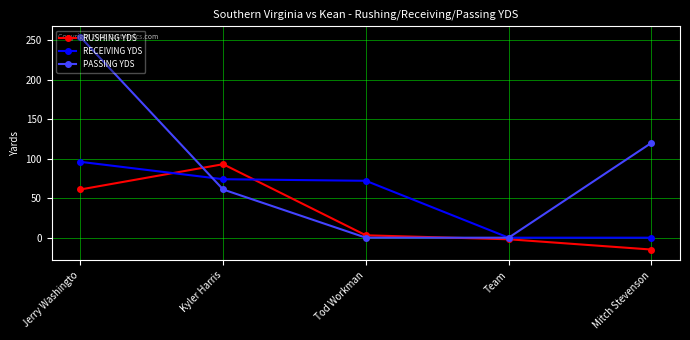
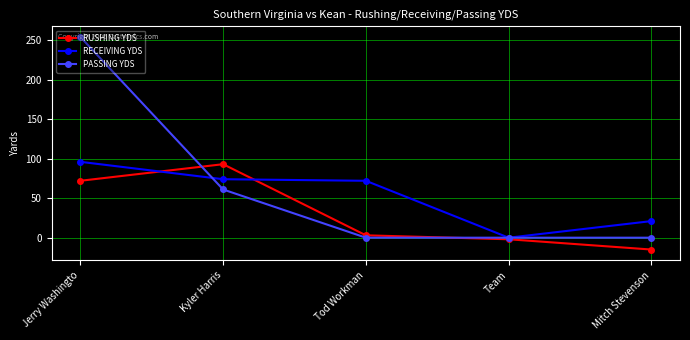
RUSHING YDS, Jerry Washingto: 60 -> 70
RECEIVING YDS, Mitch Stevenson: 0 -> 20
PASSING YDS, Mitch Stevenson: 120 -> 0
